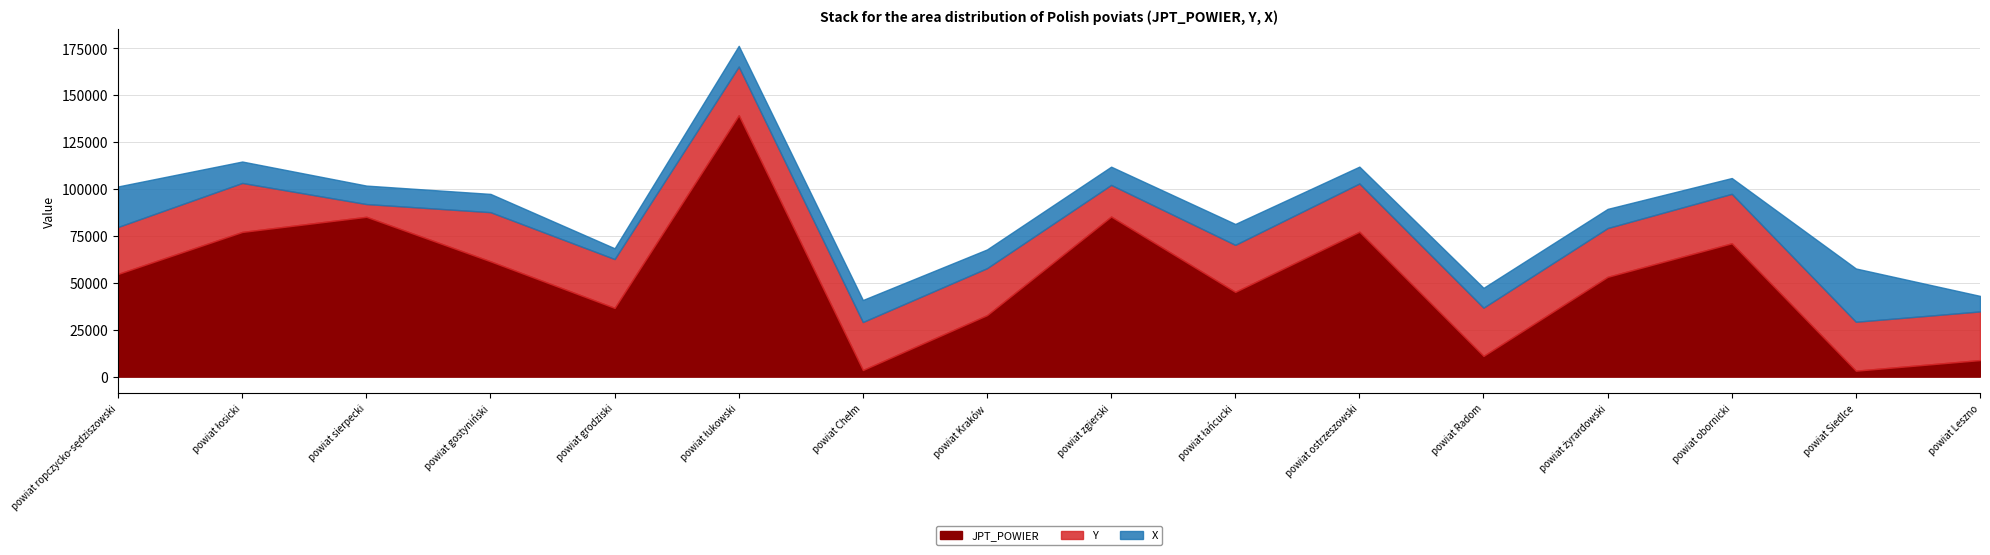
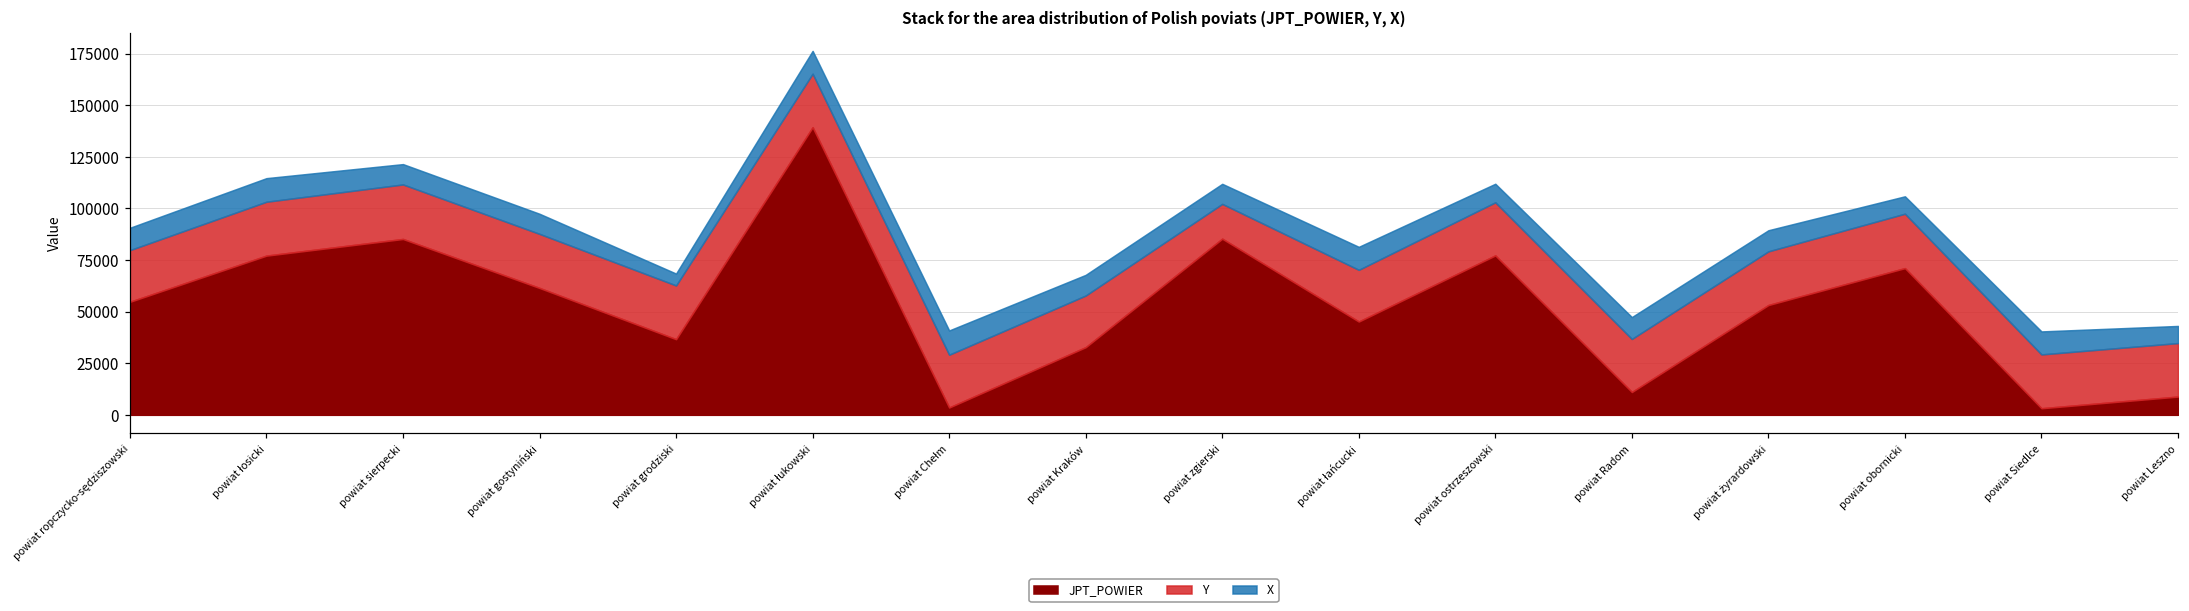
X, powiat ropczycko-sędziszowski: 22000 -> 11000
Y, powiat sierpecki: 7000 -> 26000
X, powiat Siedlce: 28000 -> 11000
